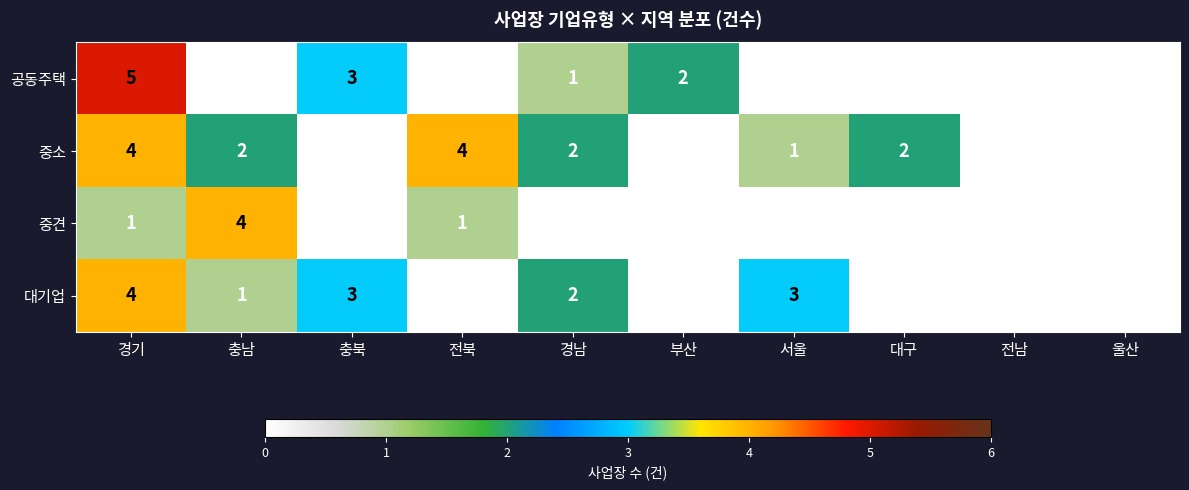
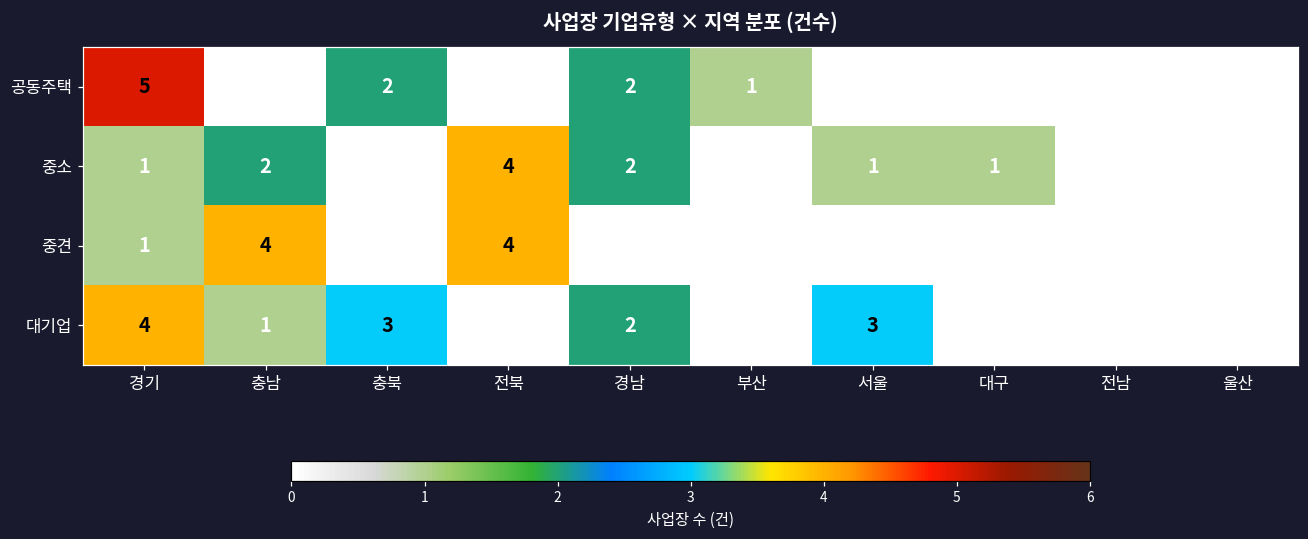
공동주택, 충북: 3 -> 2
공동주택, 경남: 1 -> 2
공동주택, 부산: 2 -> 1
중소, 경기: 4 -> 1
중소, 대구: 2 -> 1
중견, 전북: 1 -> 4
